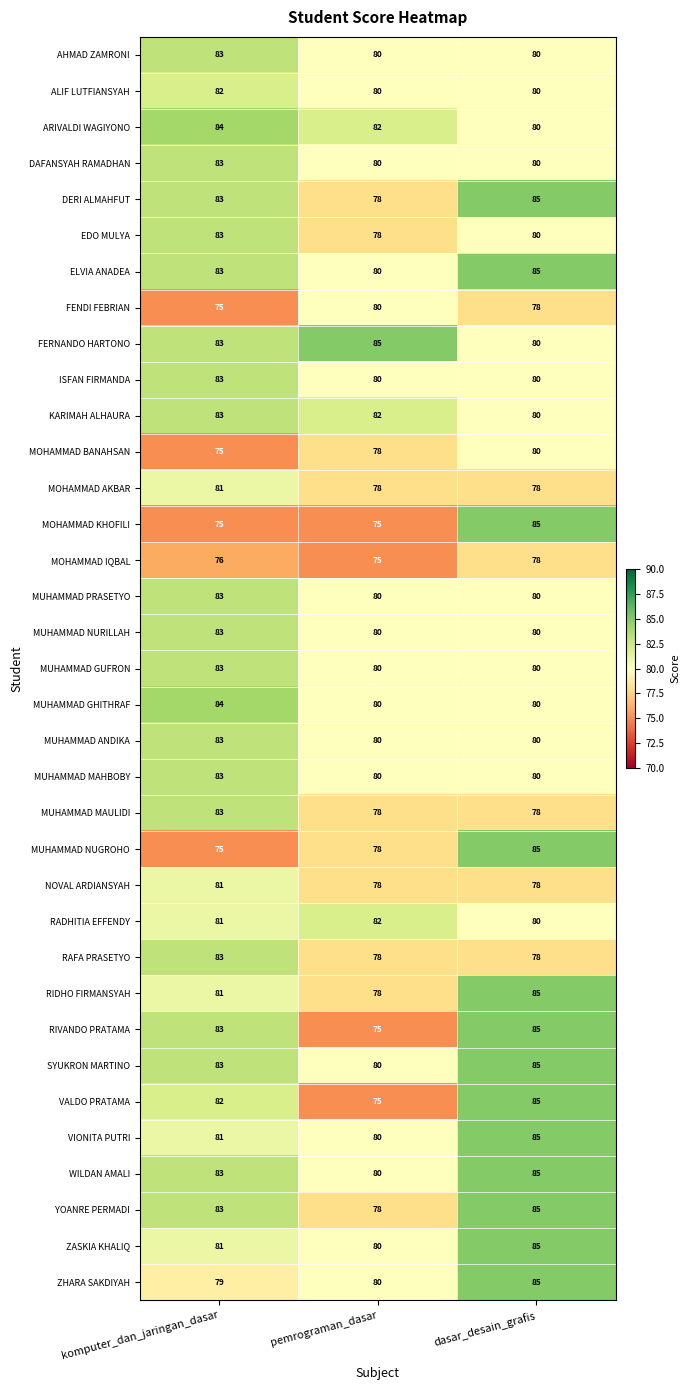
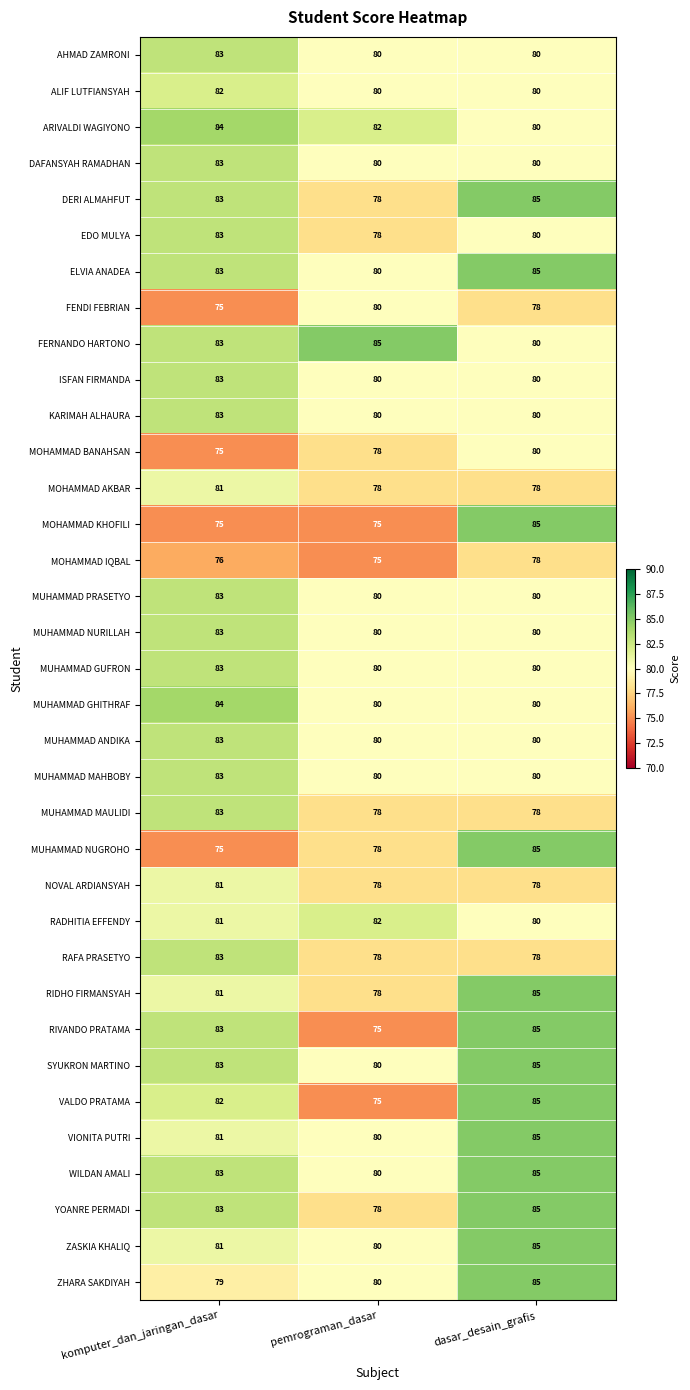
KARIMAH ALHAURA, pemrograman_dasar: 82 -> 80
